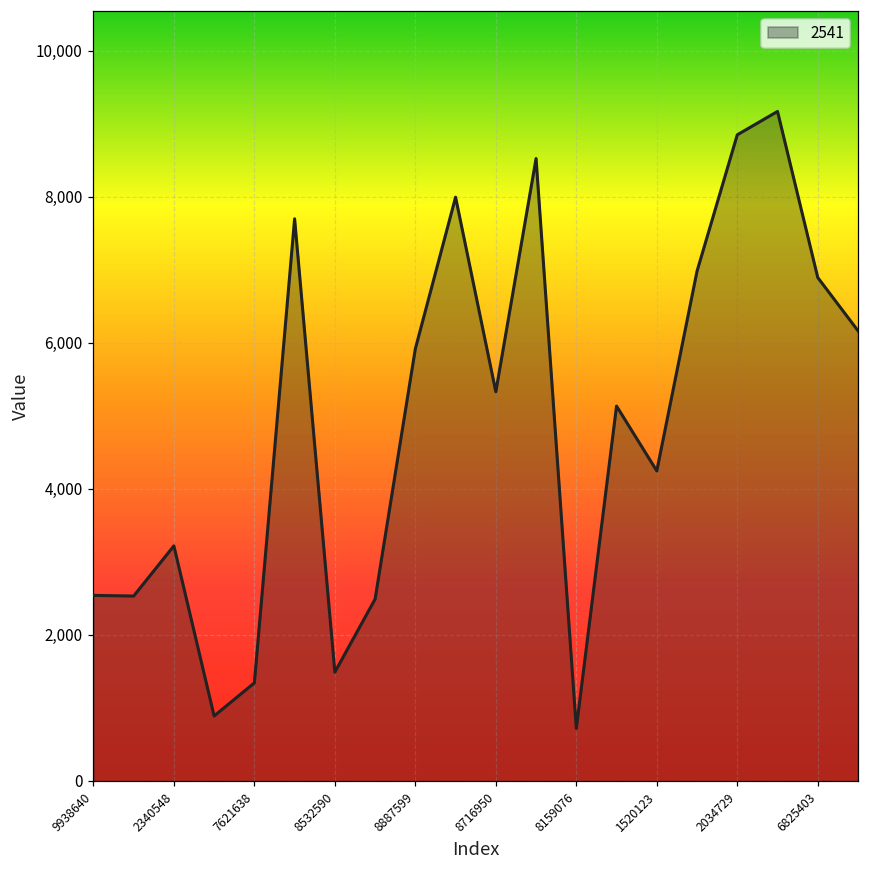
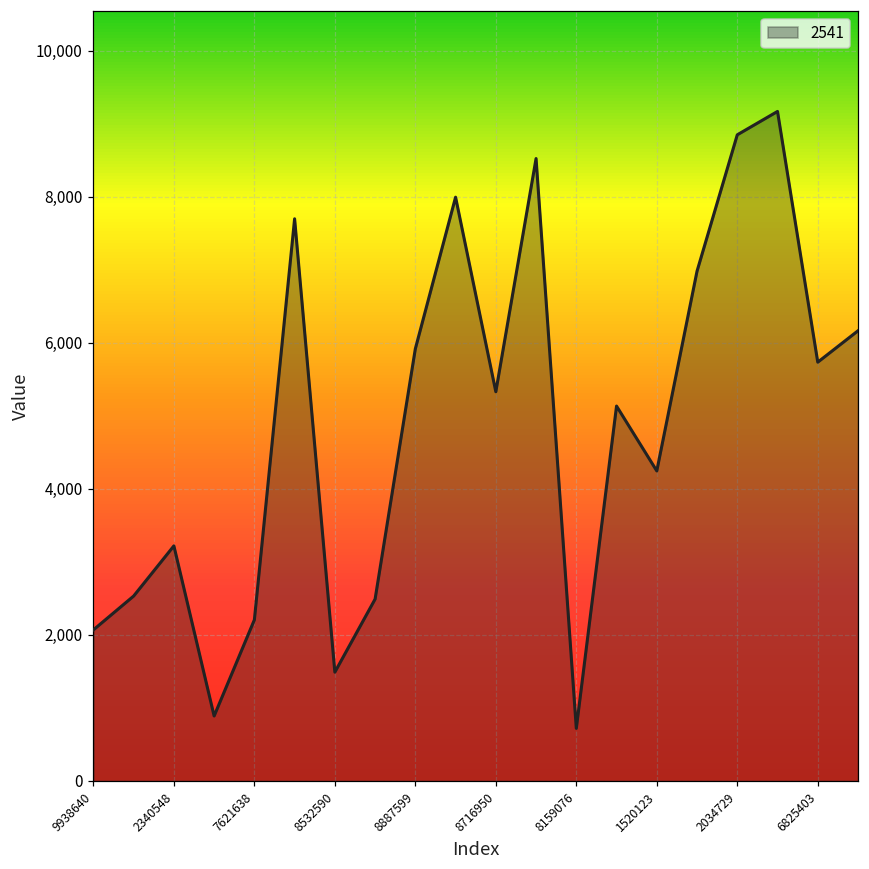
9938640: 2,500 -> 2,100
7621638: 1,300 -> 2,200
6825403: 6,900 -> 5,700
